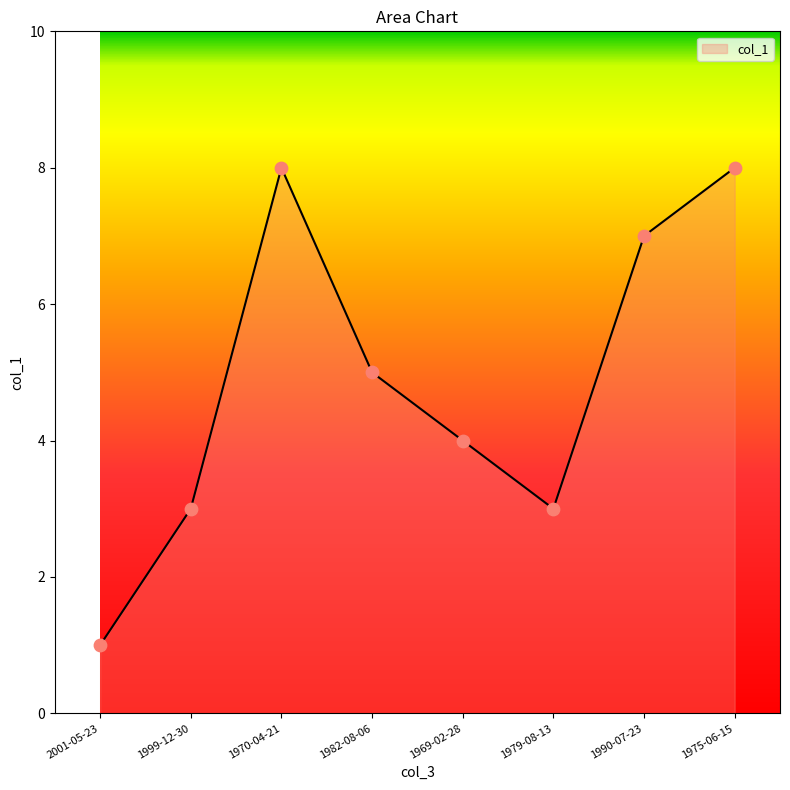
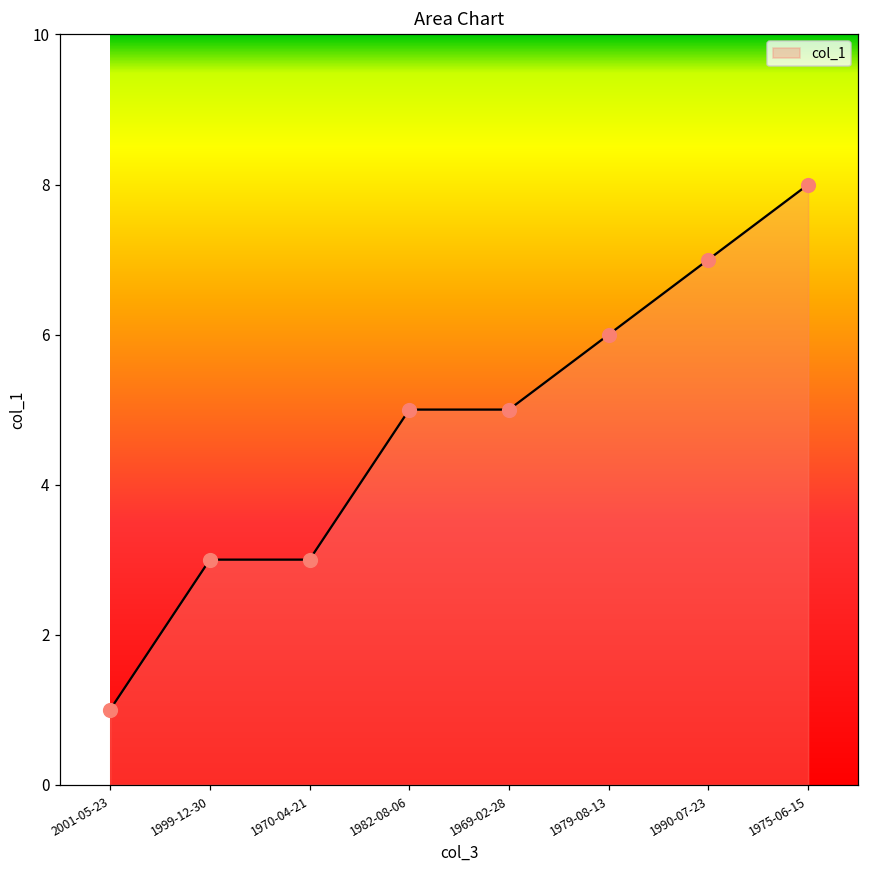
1970-04-21: 8 -> 3
1969-02-28: 4 -> 5
1979-08-13: 3 -> 6
